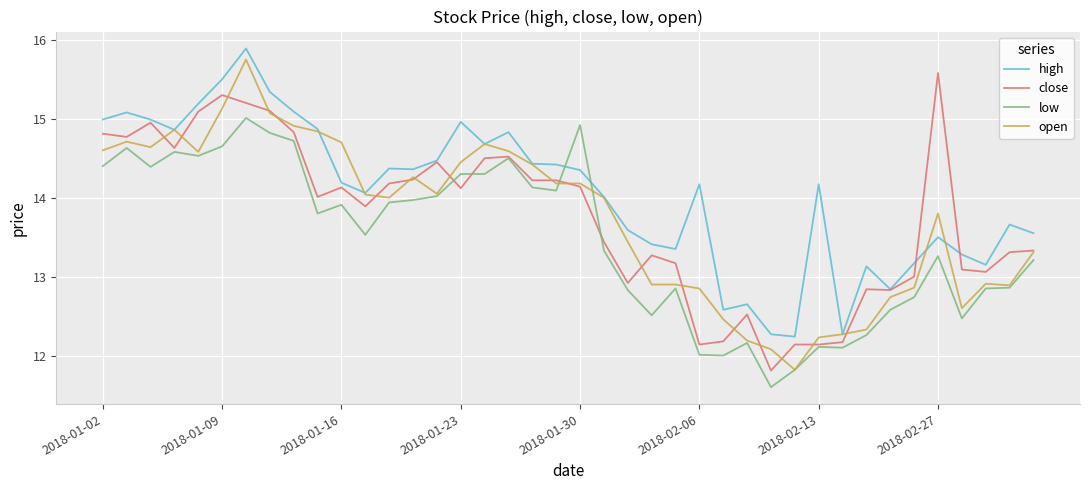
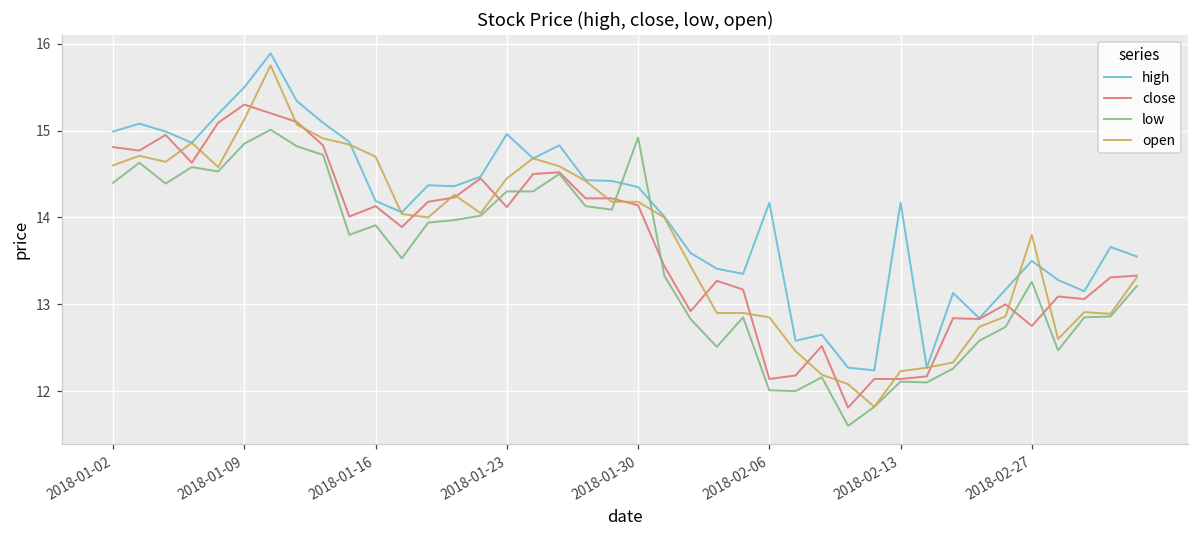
low, 2018-01-09: 14.7 -> 14.9
close, 2018-02-27: 15.6 -> 12.8
